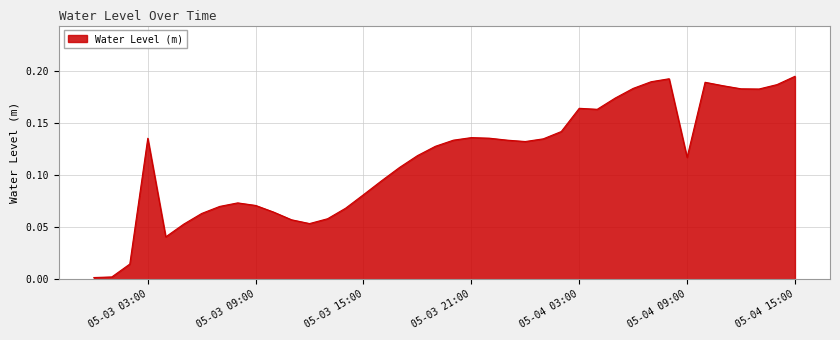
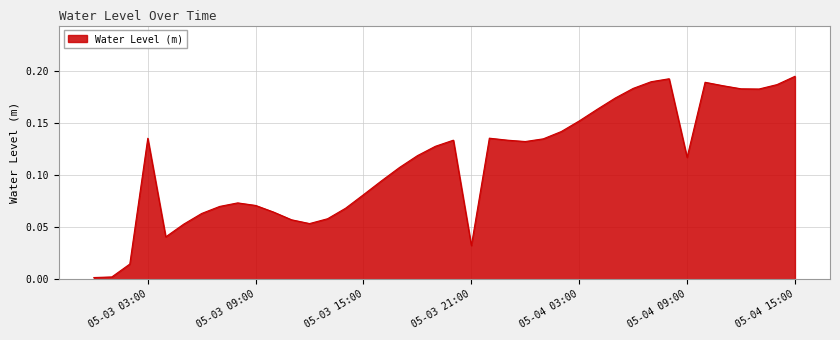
05-03 21:00: 0.136 -> 0.032
05-04 03:00: 0.164 -> 0.152
